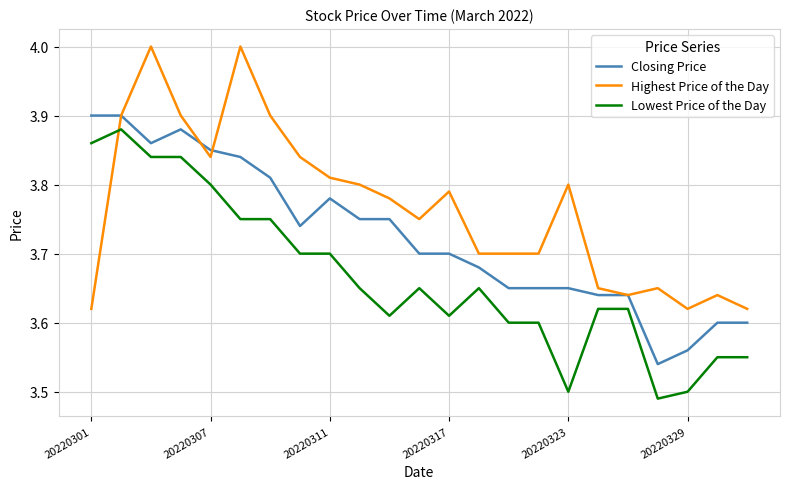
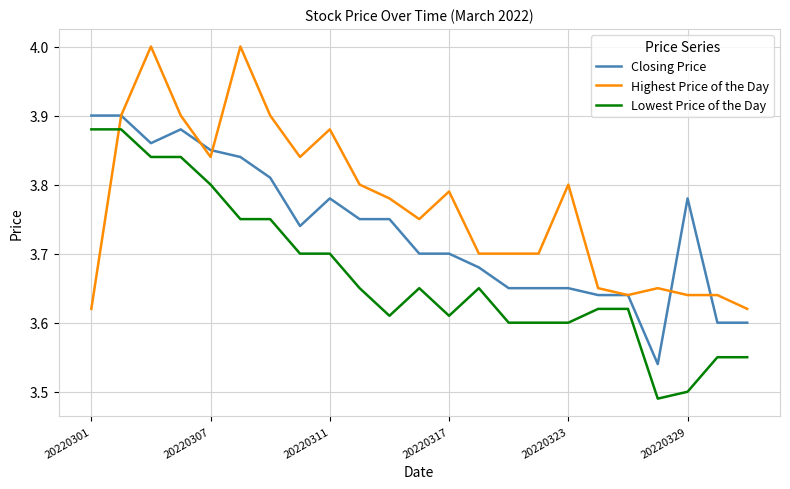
Lowest Price of the Day, 20220301: 3.86 -> 3.88
Highest Price of the Day, 20220311: 3.81 -> 3.88
Lowest Price of the Day, 20220323: 3.5 -> 3.6
Closing Price, 20220329: 3.56 -> 3.78
Highest Price of the Day, 20220329: 3.62 -> 3.64
